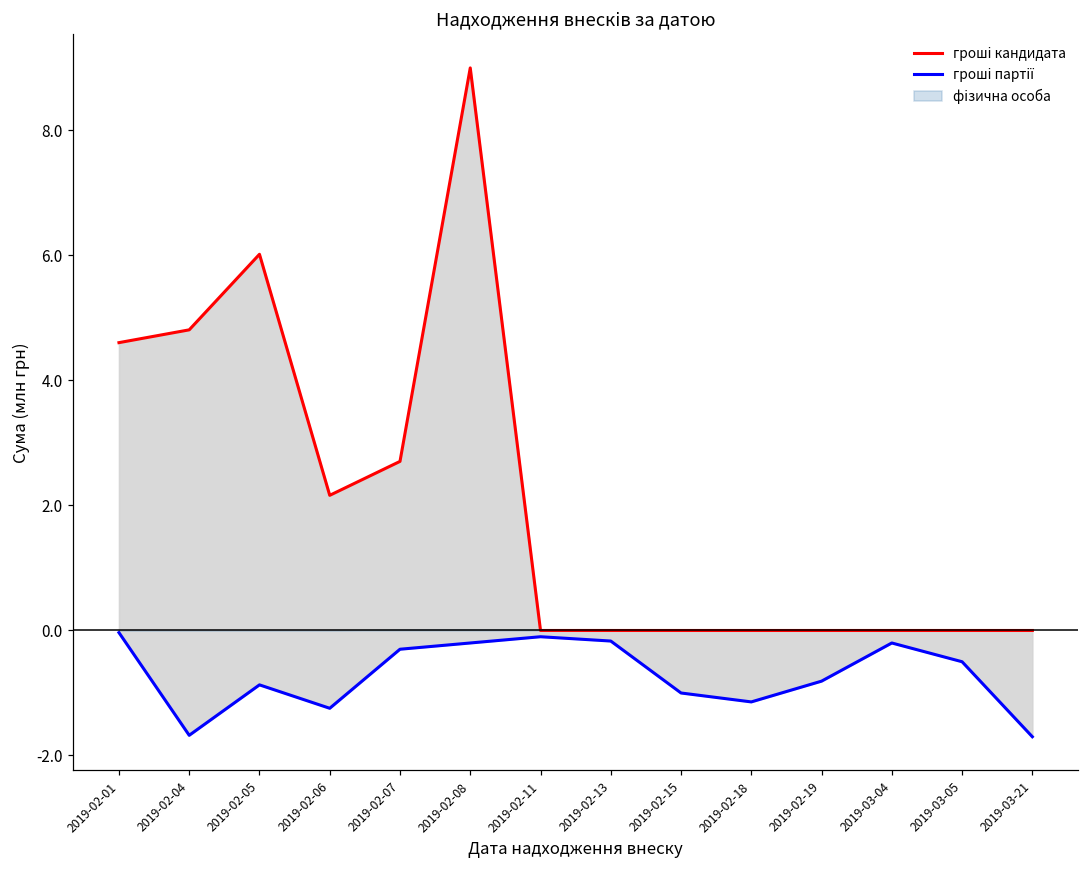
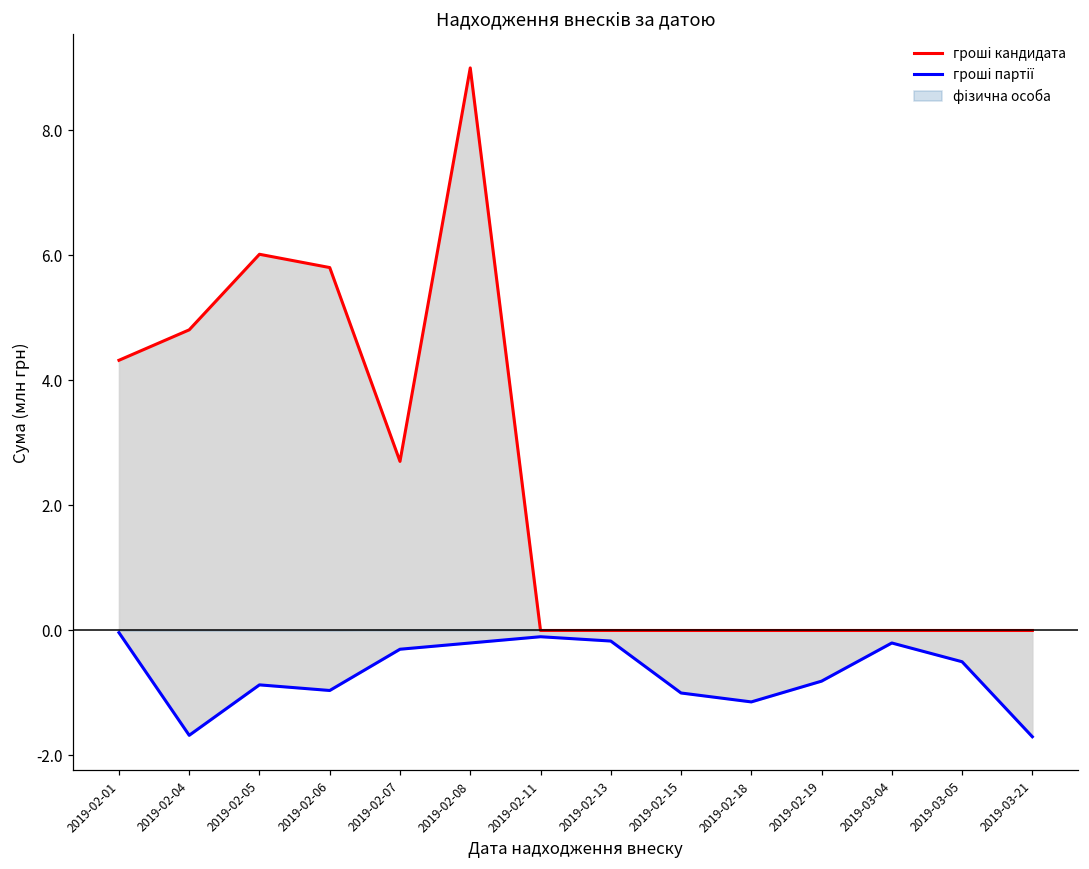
гроші кандидата, 2019-02-01: 4.6 -> 4.3
гроші кандидата, 2019-02-06: 2.2 -> 5.8
гроші партії, 2019-02-06: -1.2 -> -1.0
